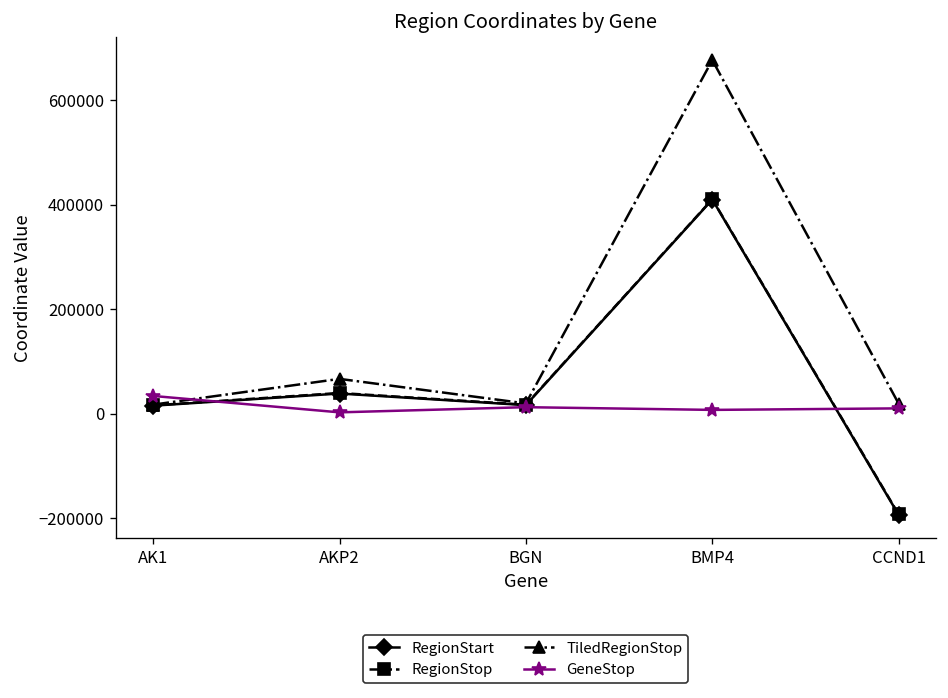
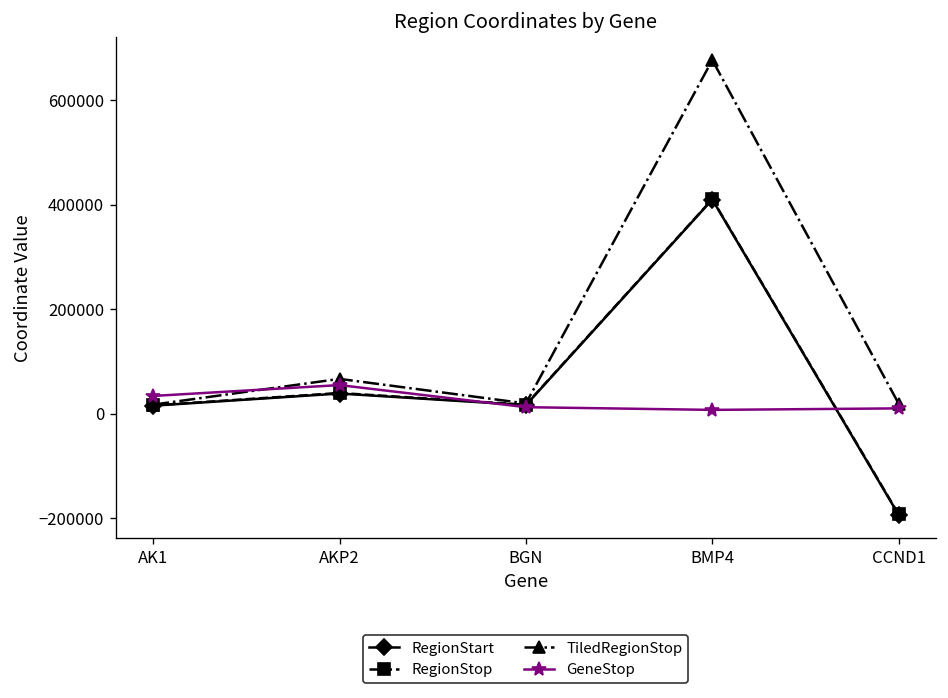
GeneStop, AKP2: 0 -> 50000
